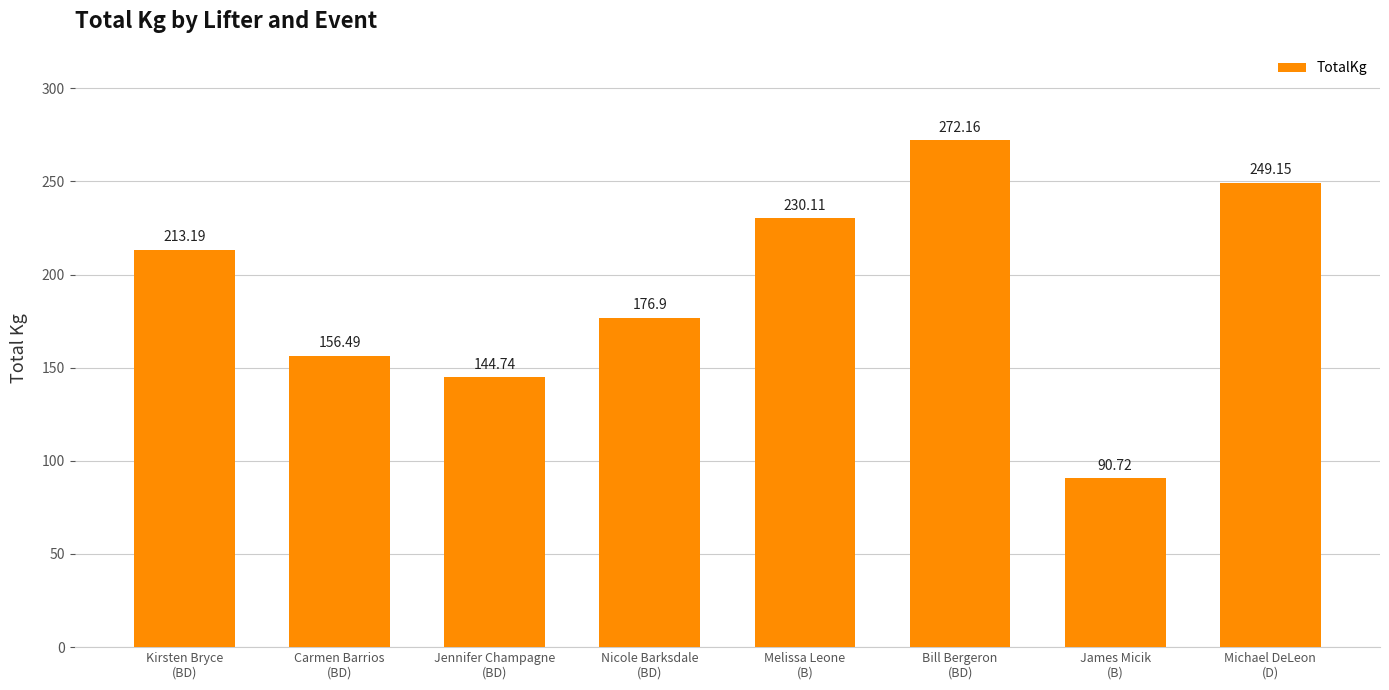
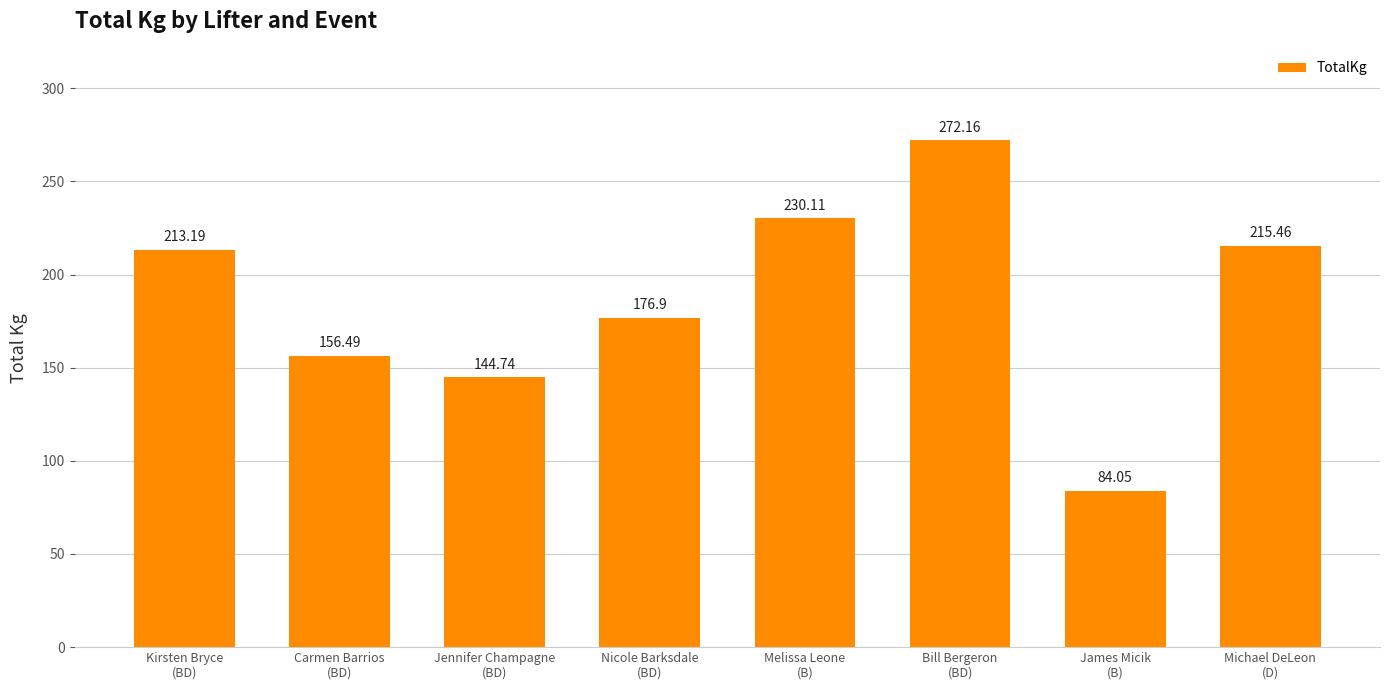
James Micik (B): 90.72 -> 84.05
Michael DeLeon (D): 249.15 -> 215.46
